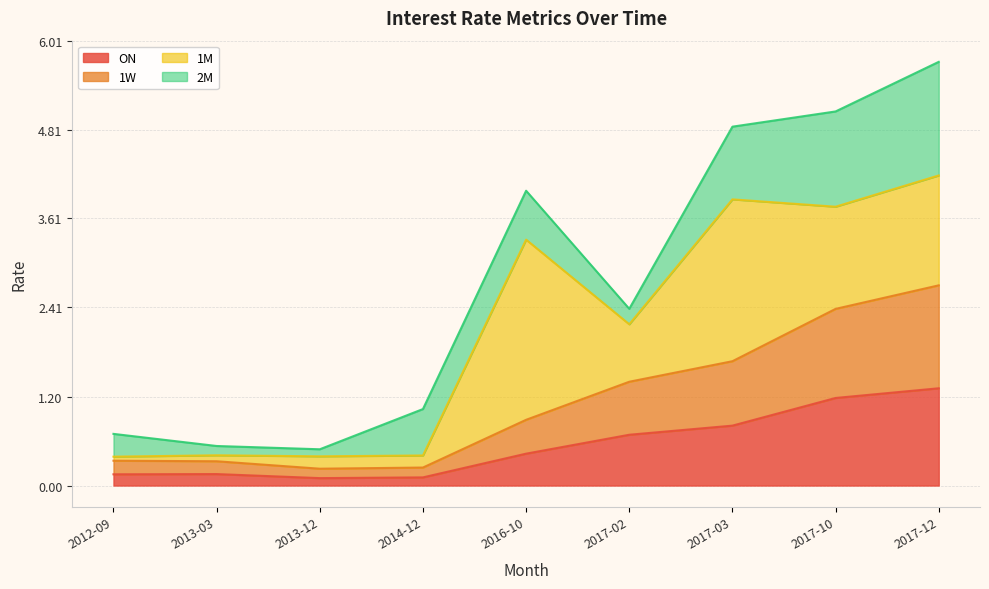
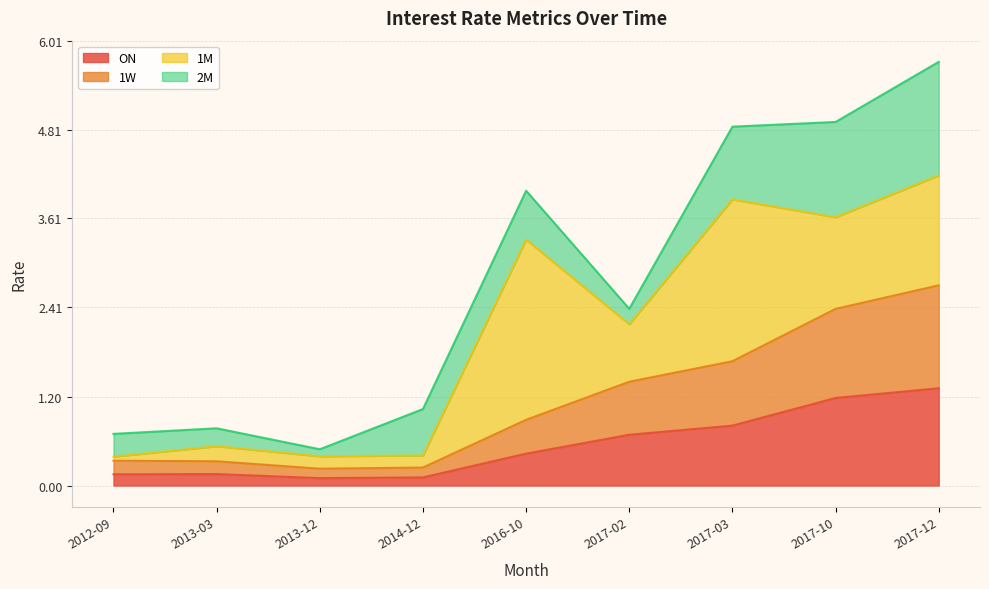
1M, 2013-03: 0.1 -> 0.2
2M, 2013-03: 0.1 -> 0.2
1M, 2017-10: 1.4 -> 1.2
